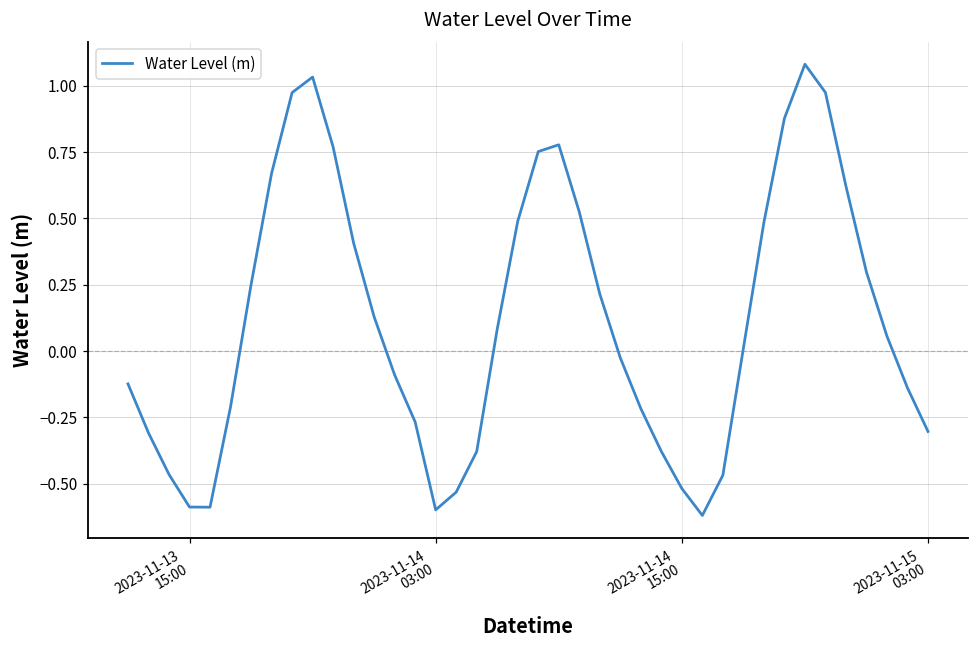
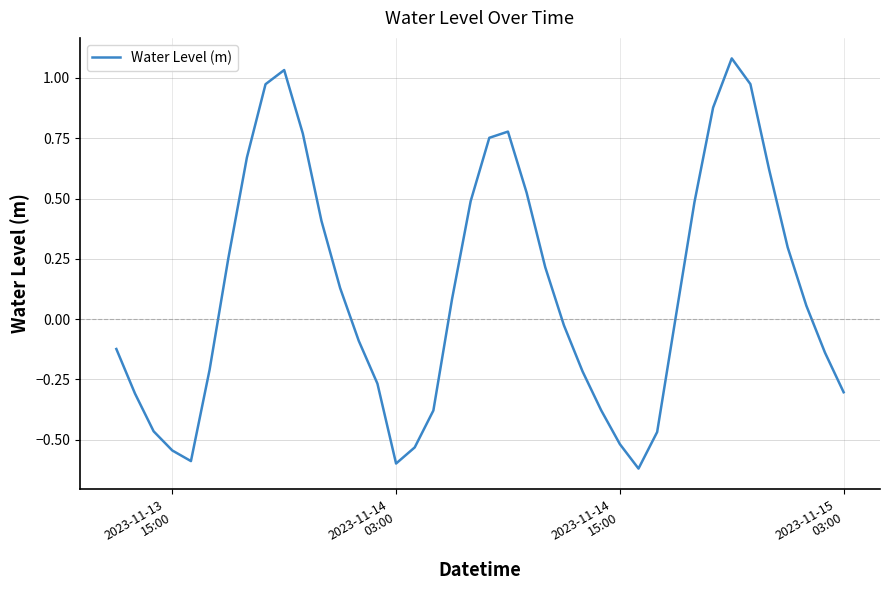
2023-11-13 15:00: -0.59 -> -0.54
